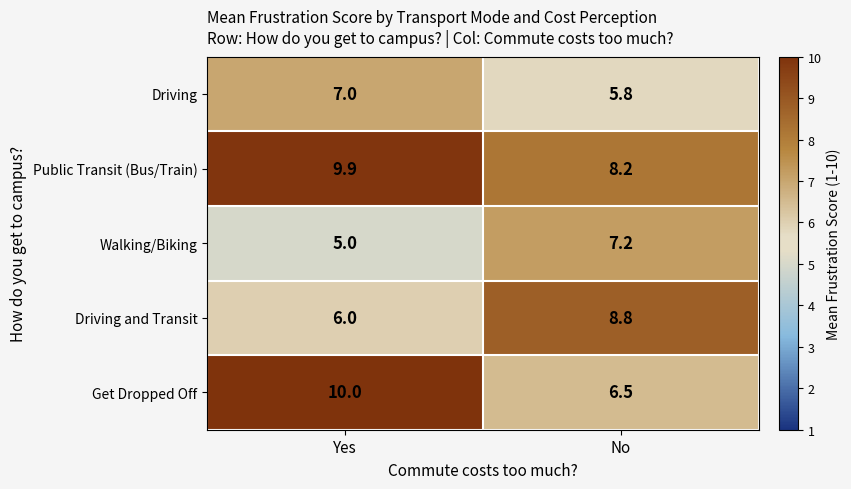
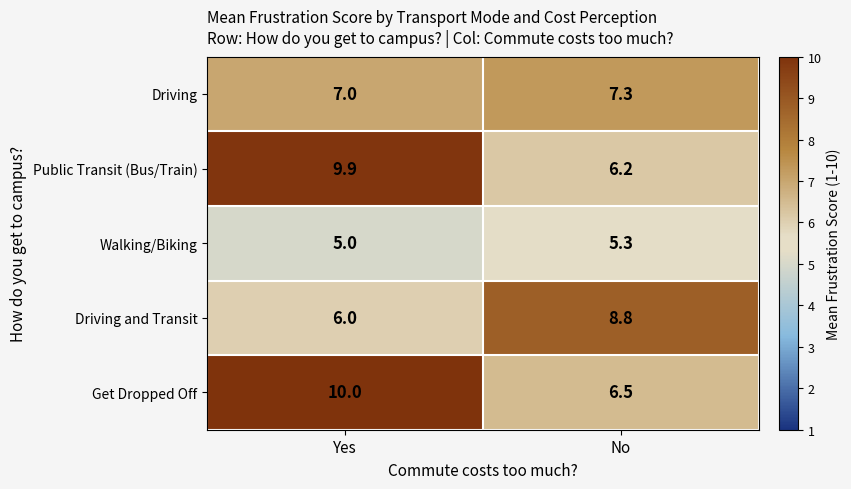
Driving, No: 5.8 -> 7.3
Public Transit (Bus/Train), No: 8.2 -> 6.2
Walking/Biking, No: 7.2 -> 5.3
